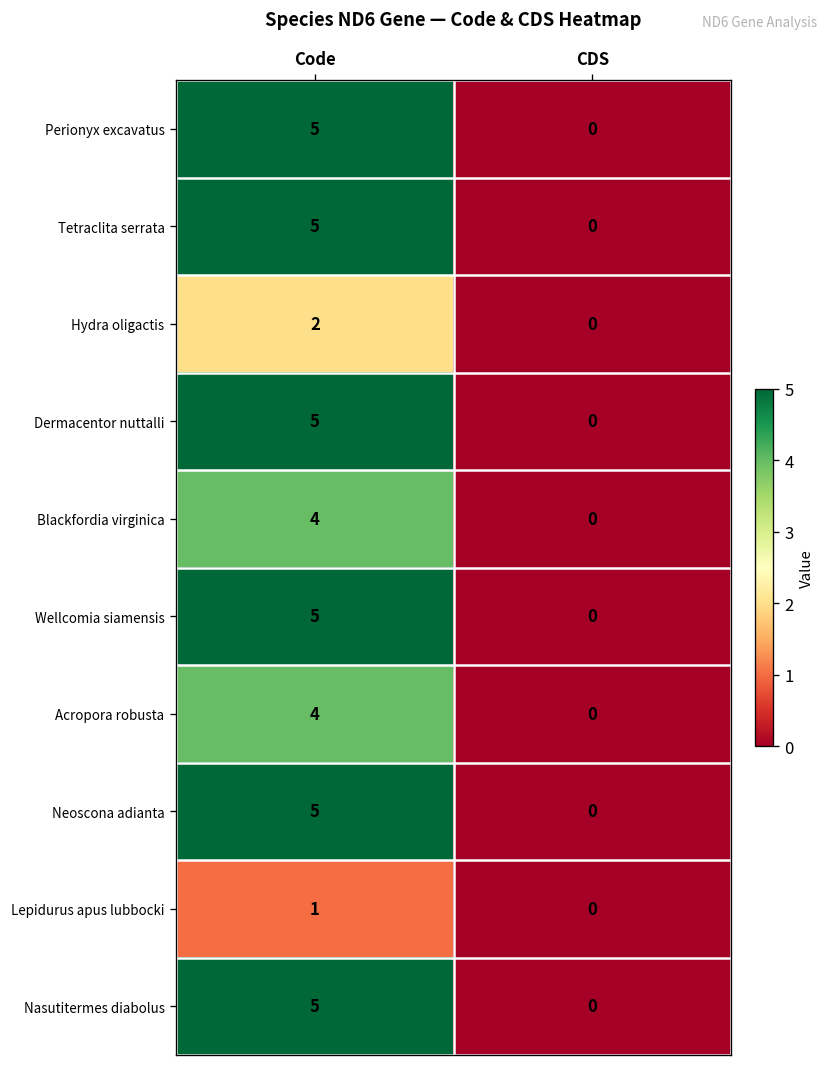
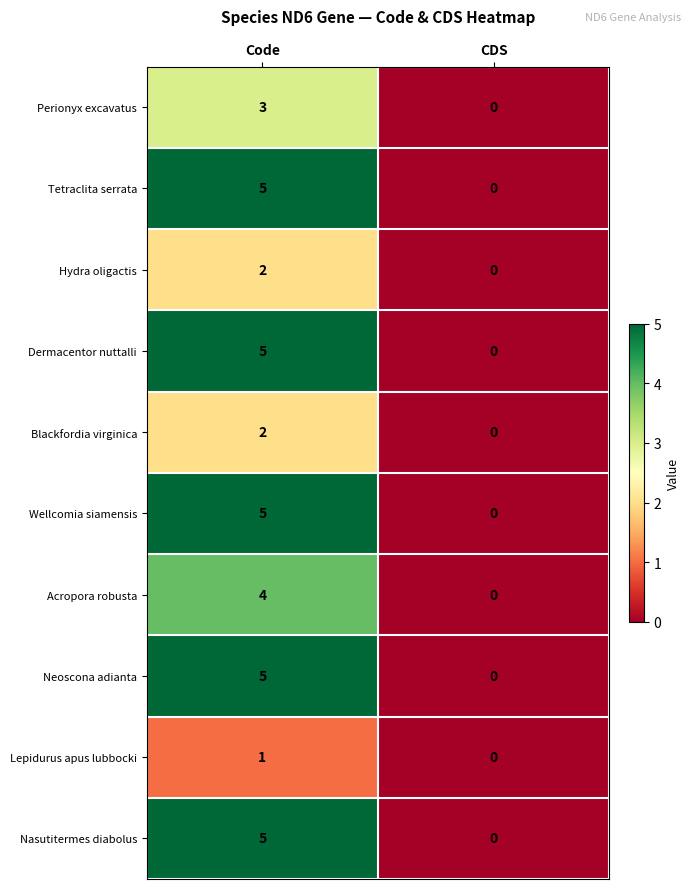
Perionyx excavatus, Code: 5 -> 3
Blackfordia virginica, Code: 4 -> 2
